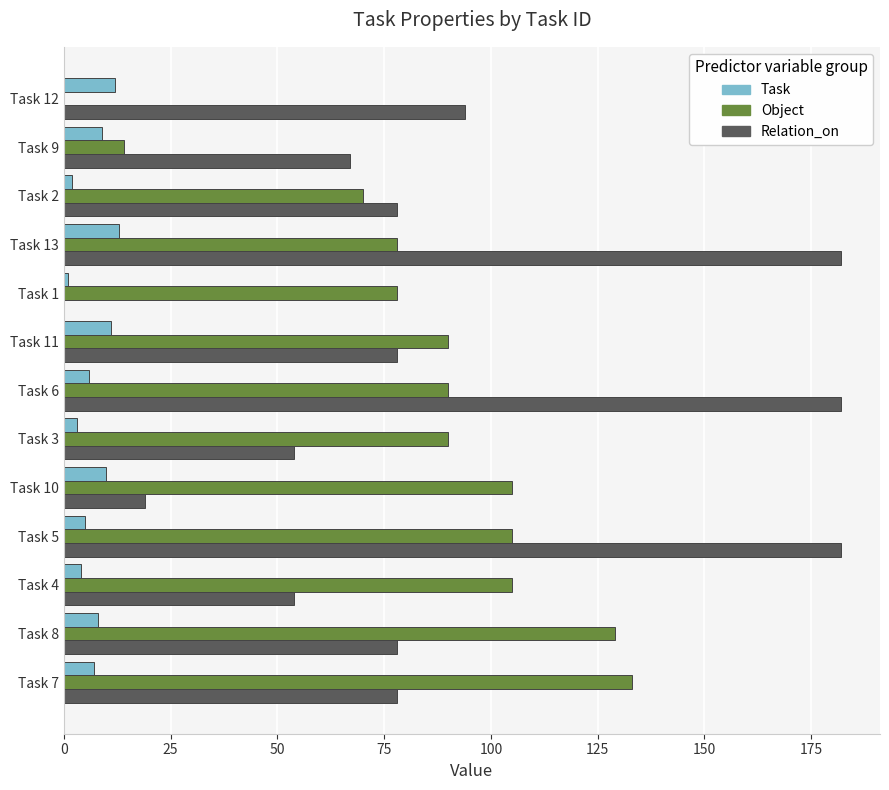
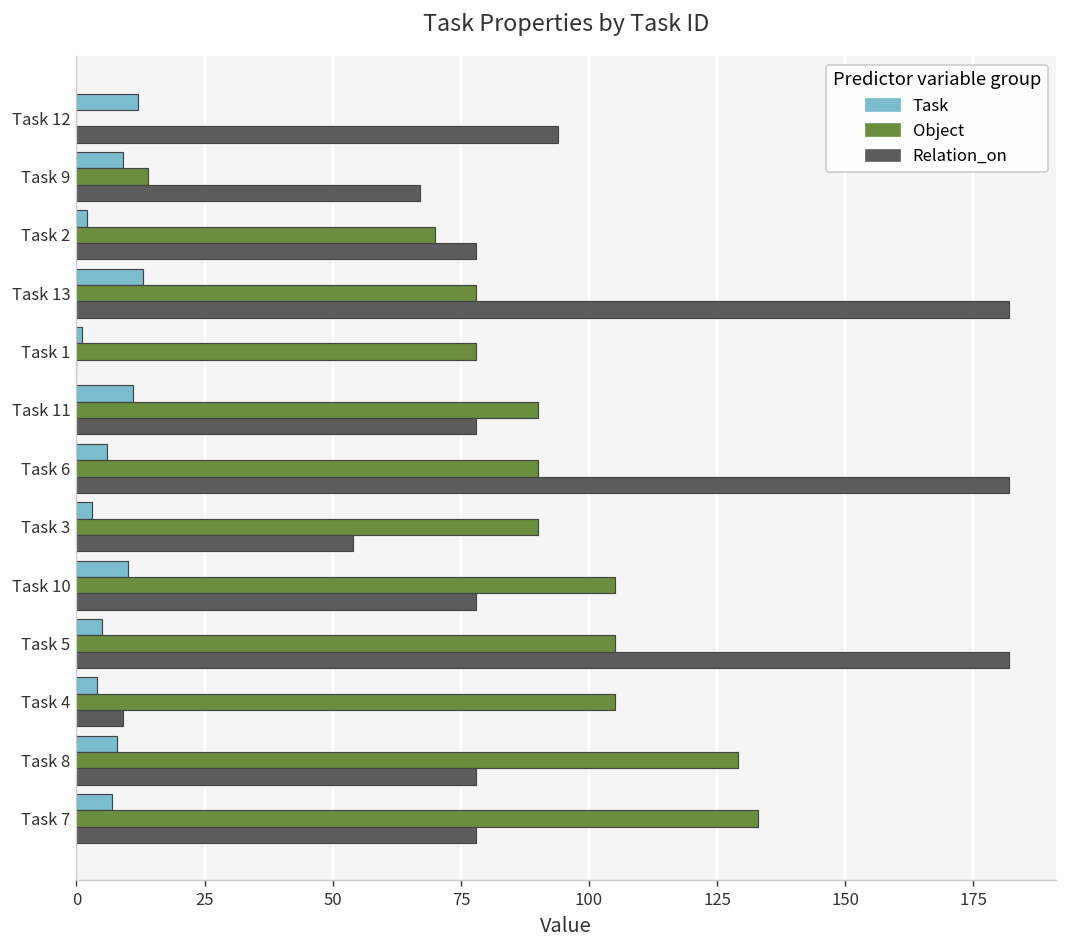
Relation_on, Task 10: 19 -> 78
Relation_on, Task 4: 54 -> 9
